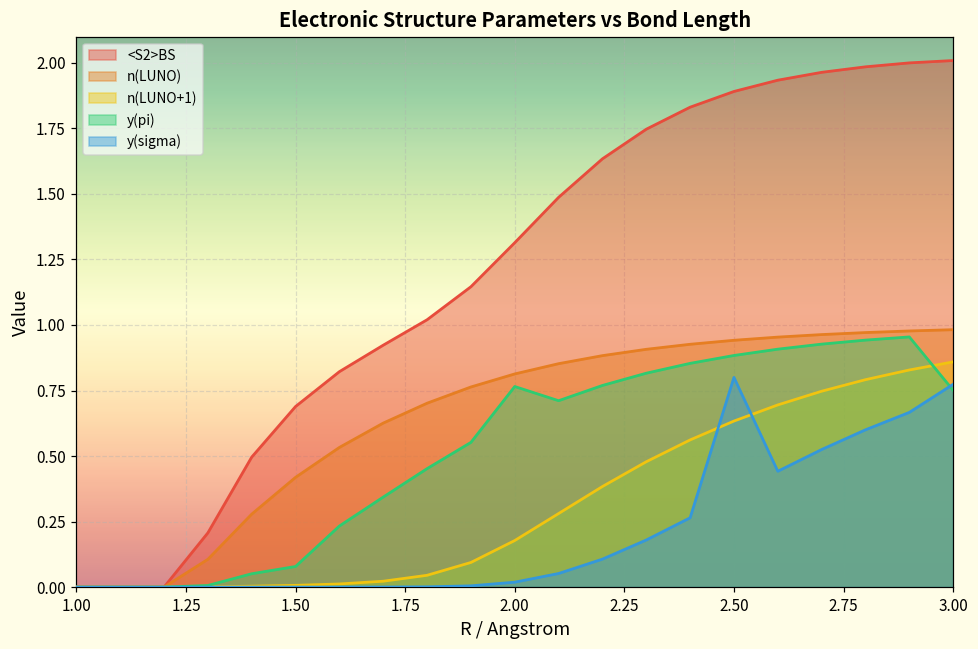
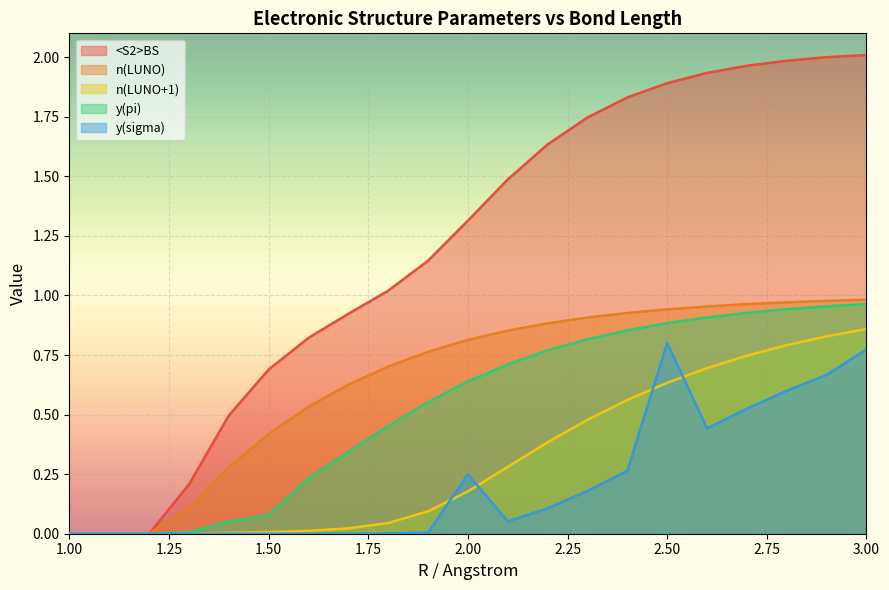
y(pi), 2.00: 0.77 -> 0.64
y(sigma), 2.00: 0.02 -> 0.25
y(pi), 3.00: 0.75 -> 0.96
